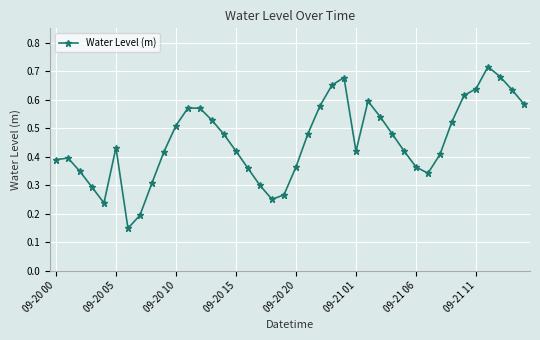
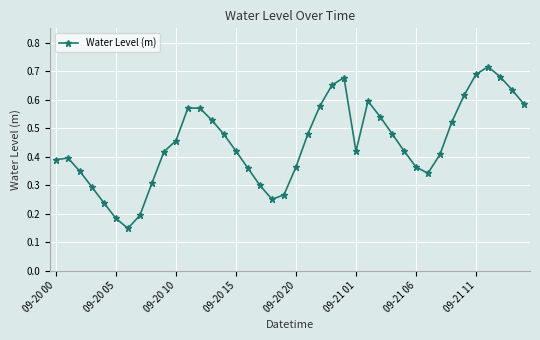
09-20 05: 0.43 -> 0.18
09-20 10: 0.51 -> 0.46
09-21 11: 0.64 -> 0.69
